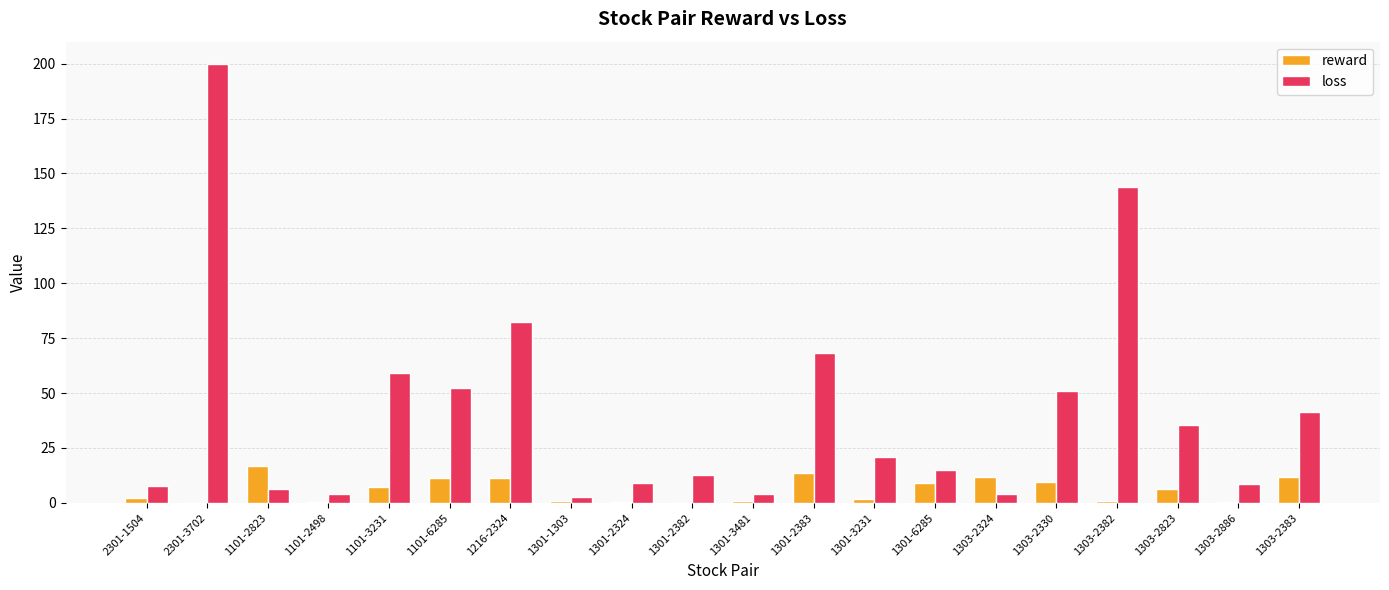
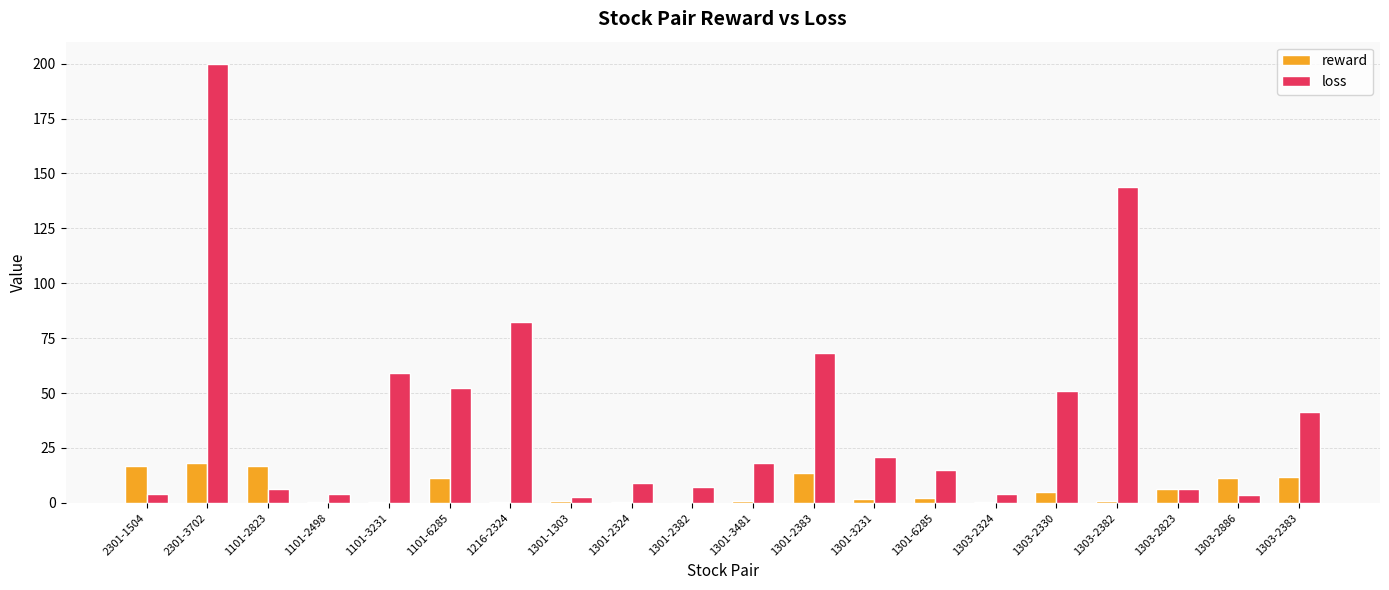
reward, 2301-1504: 2 -> 17
loss, 2301-1504: 8 -> 4
reward, 2301-3702: 0 -> 18
reward, 1101-3231: 7 -> 1
reward, 1216-2324: 12 -> 0
loss, 1301-2382: 13 -> 7
loss, 1301-3481: 4 -> 18
reward, 1301-6285: 9 -> 2
reward, 1303-2324: 12 -> 0
reward, 1303-2330: 9 -> 5
loss, 1303-2823: 35 -> 6
reward, 1303-2886: 0 -> 11
loss, 1303-2886: 8 -> 4
